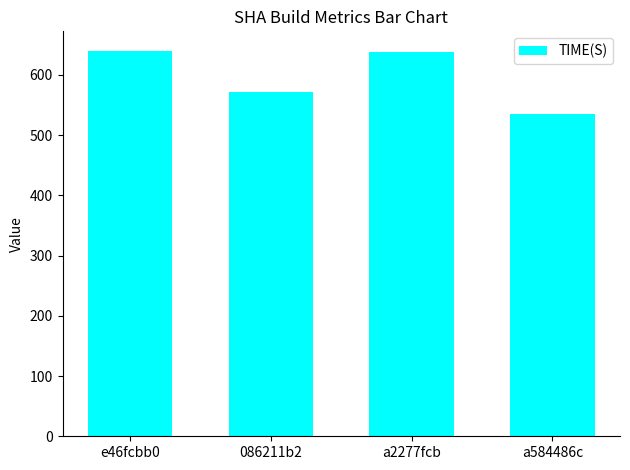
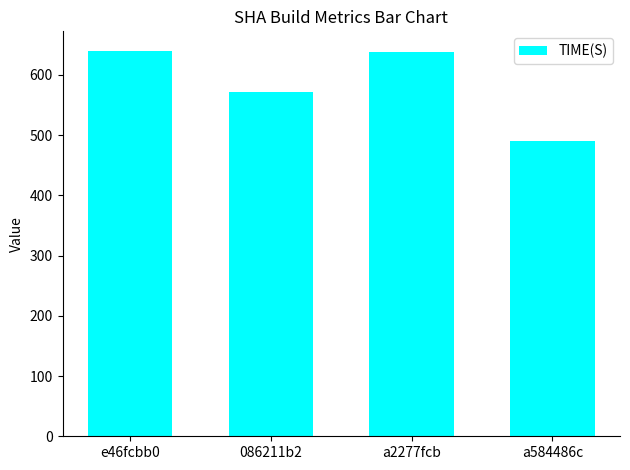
a584486c: 540 -> 490
